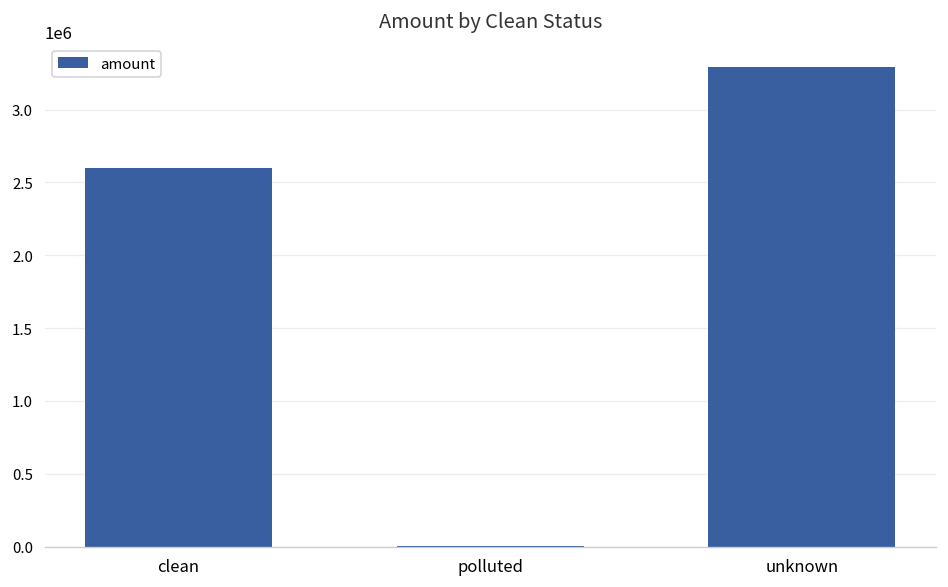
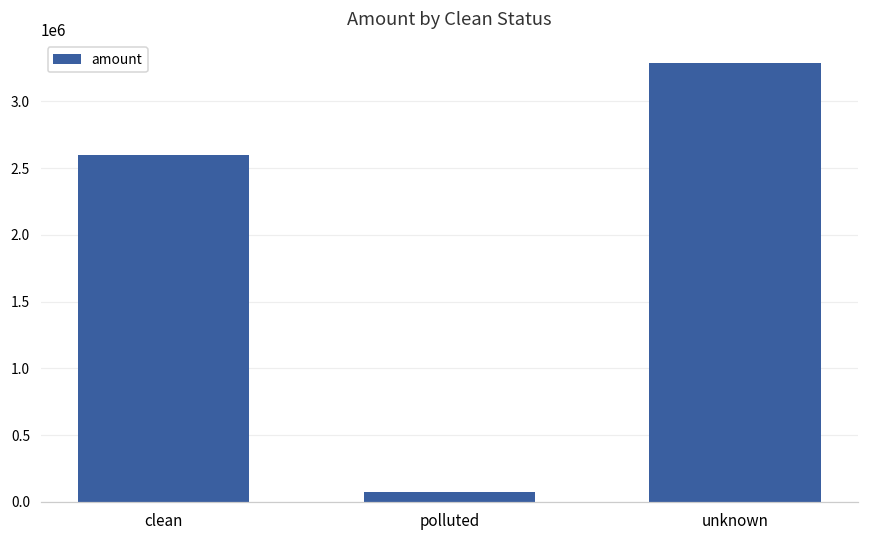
polluted: 0 -> 70000
